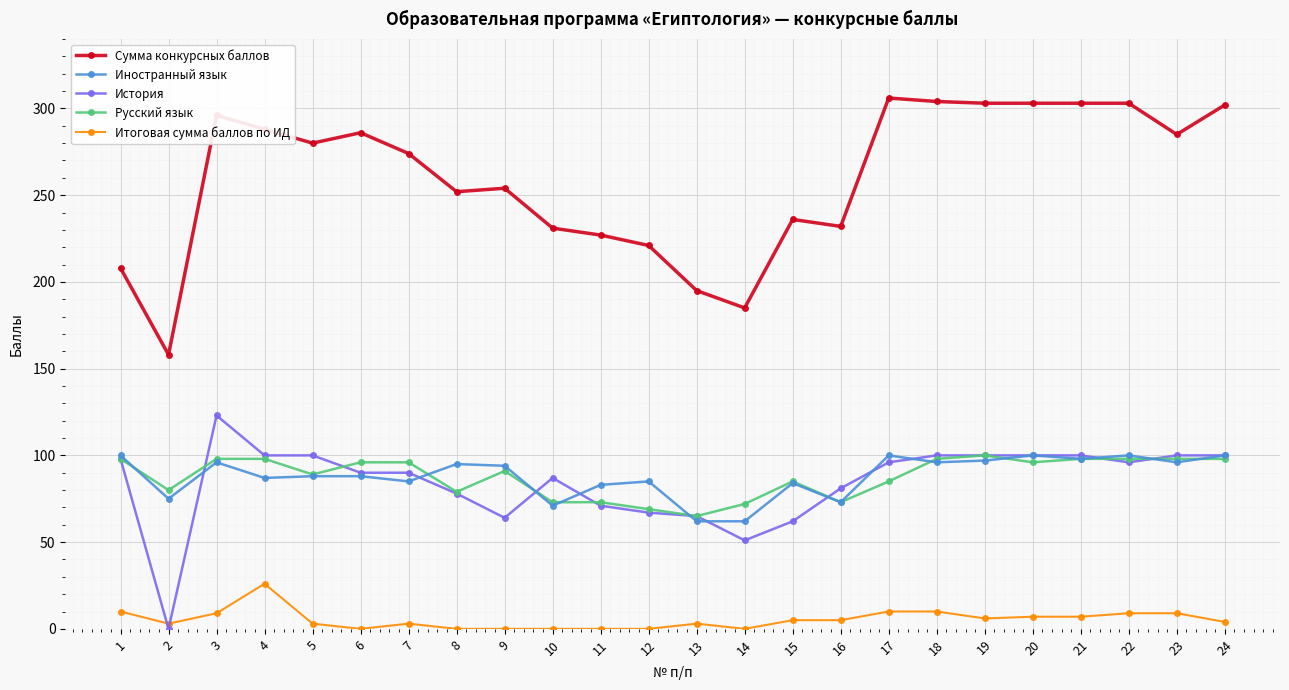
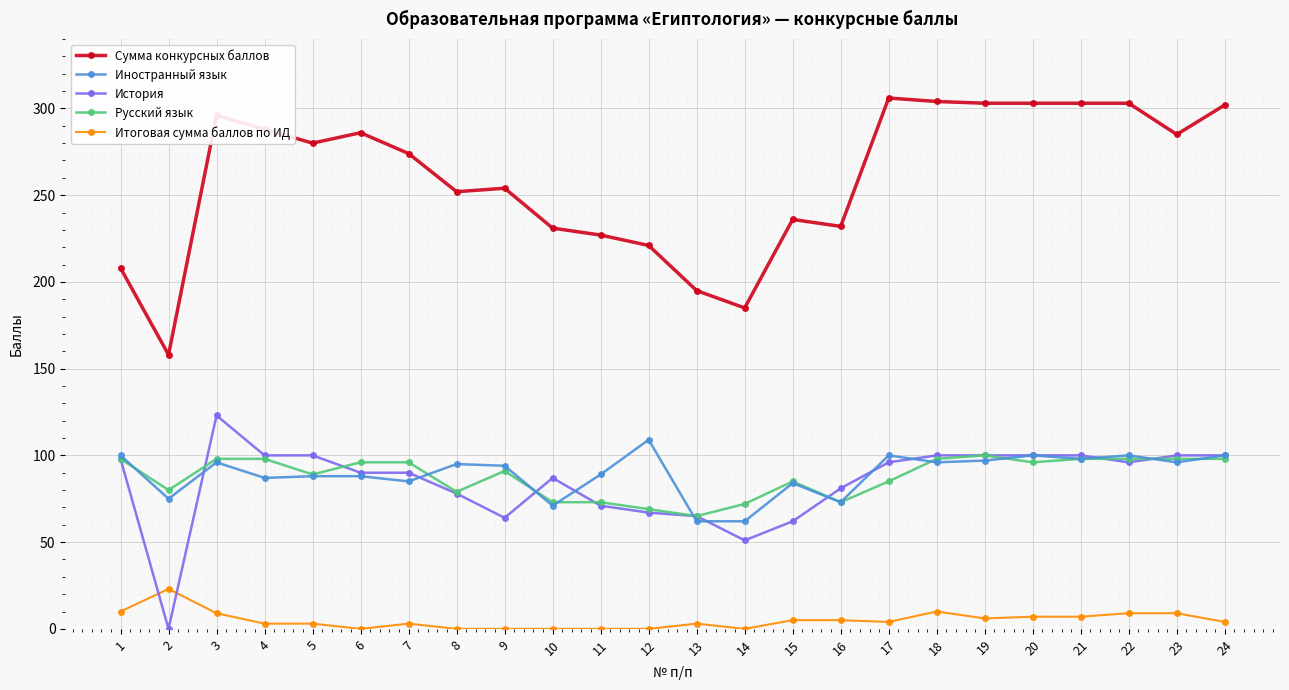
Итоговая сумма баллов по ИД, 2: 3 -> 23
Итоговая сумма баллов по ИД, 4: 26 -> 3
Иностранный язык, 11: 83 -> 89
Иностранный язык, 12: 85 -> 109
Итоговая сумма баллов по ИД, 17: 10 -> 4
